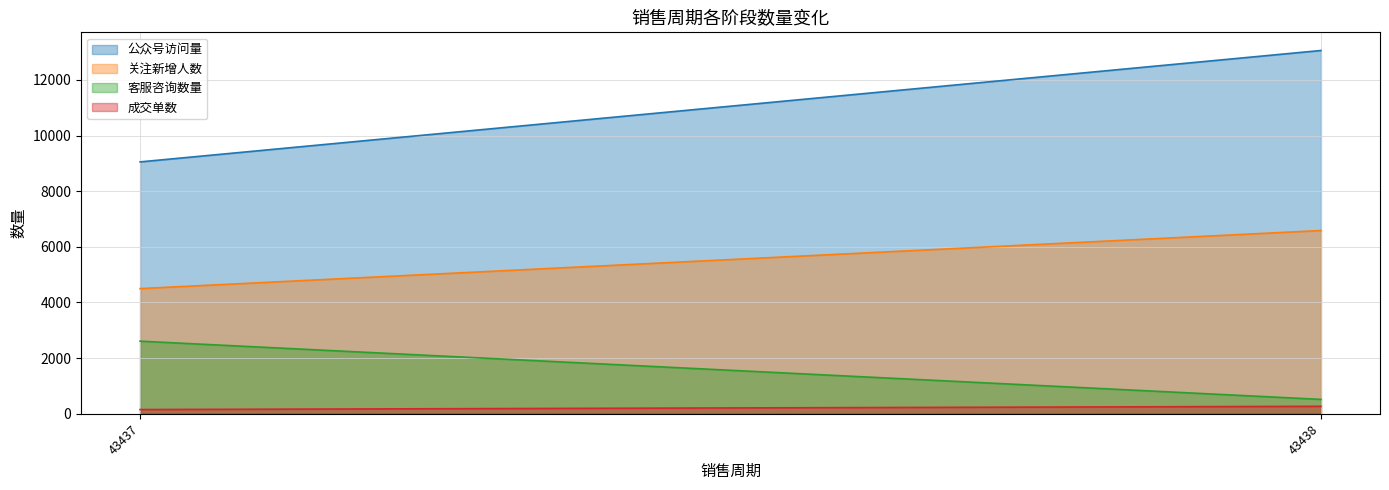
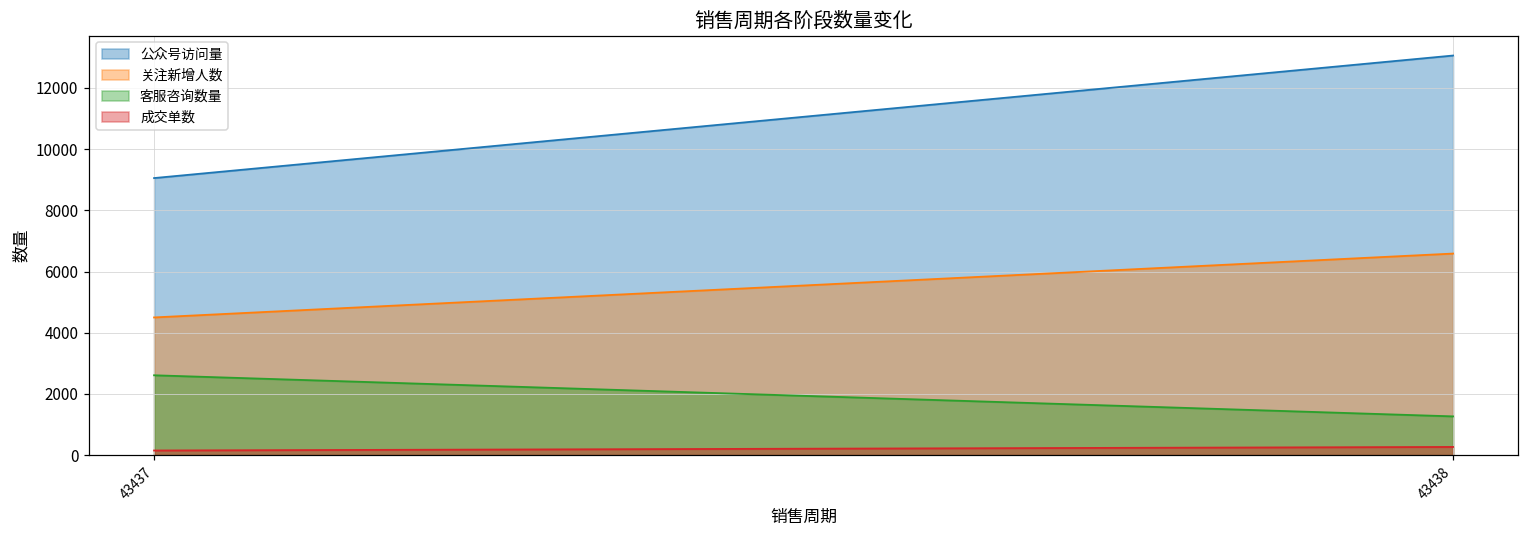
客服咨询数量, 43438: 500 -> 1300
